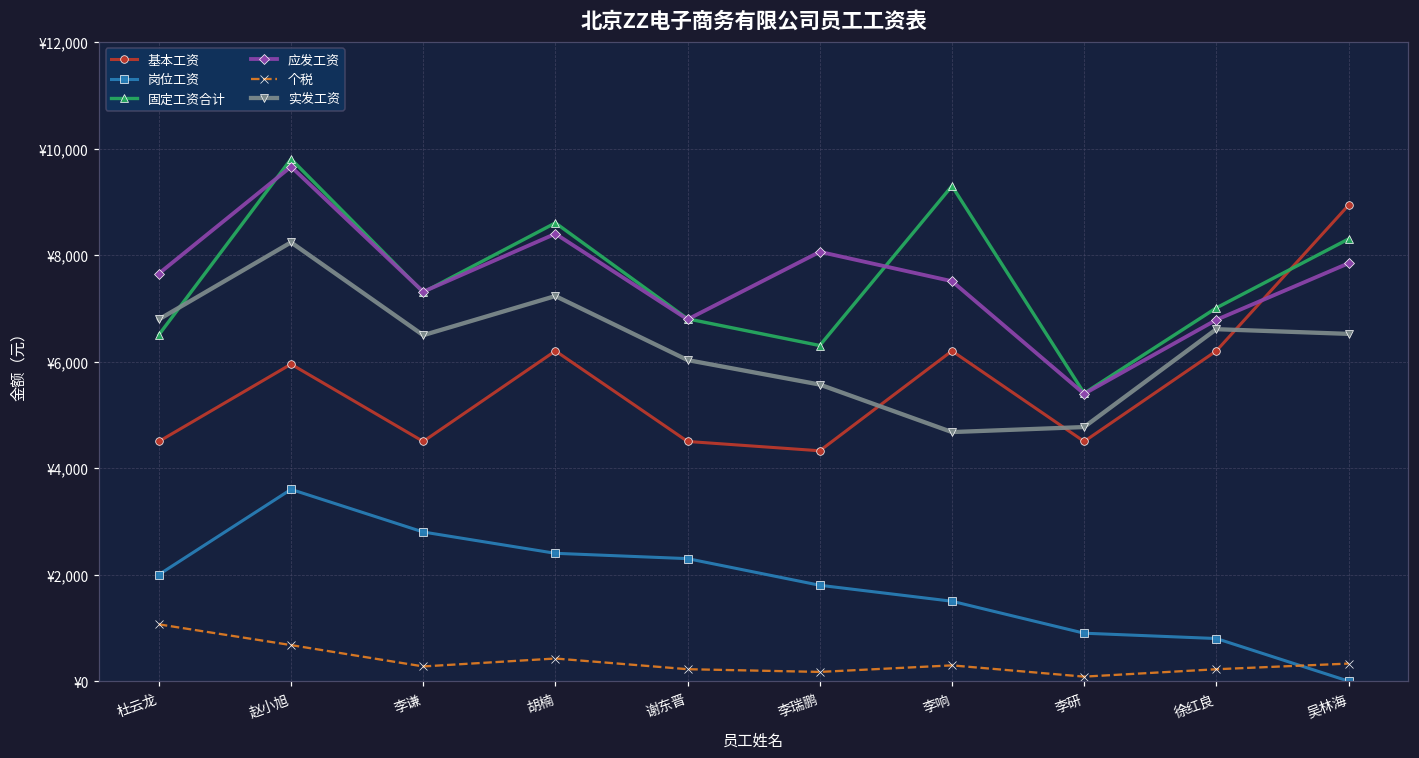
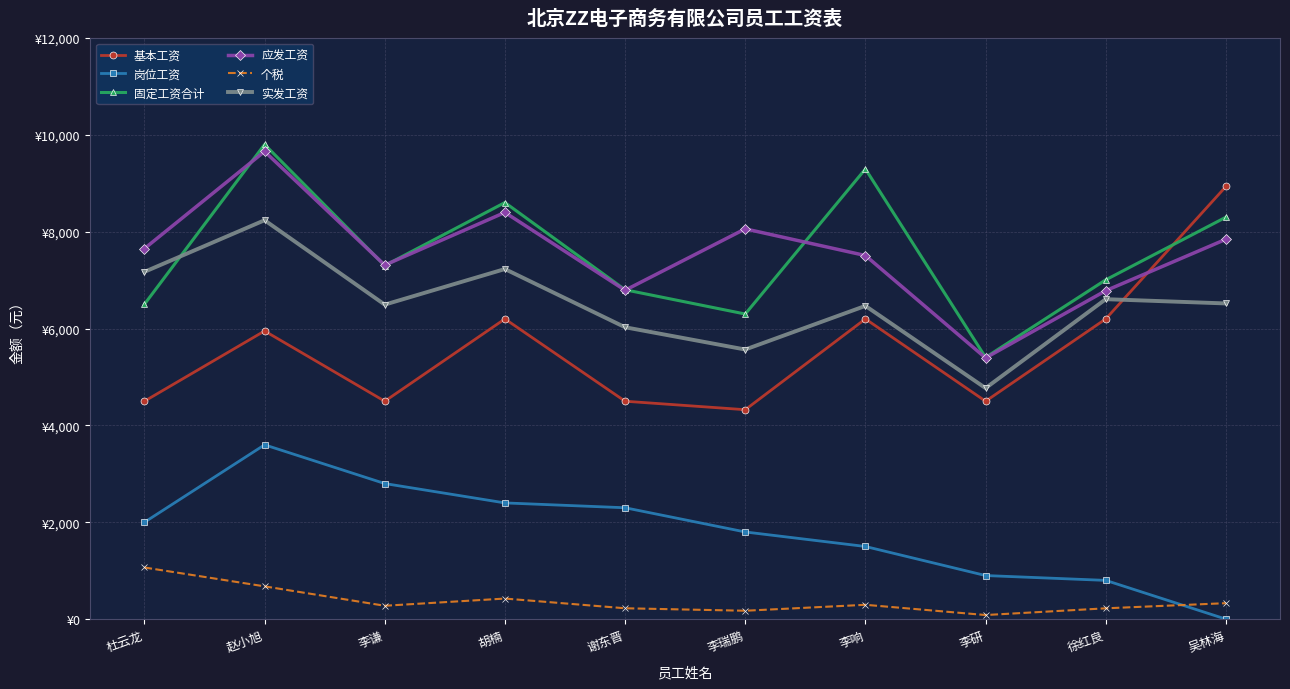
实发工资, 杜云龙: ¥6,800 -> ¥7,200
实发工资, 李响: ¥4,700 -> ¥6,500
